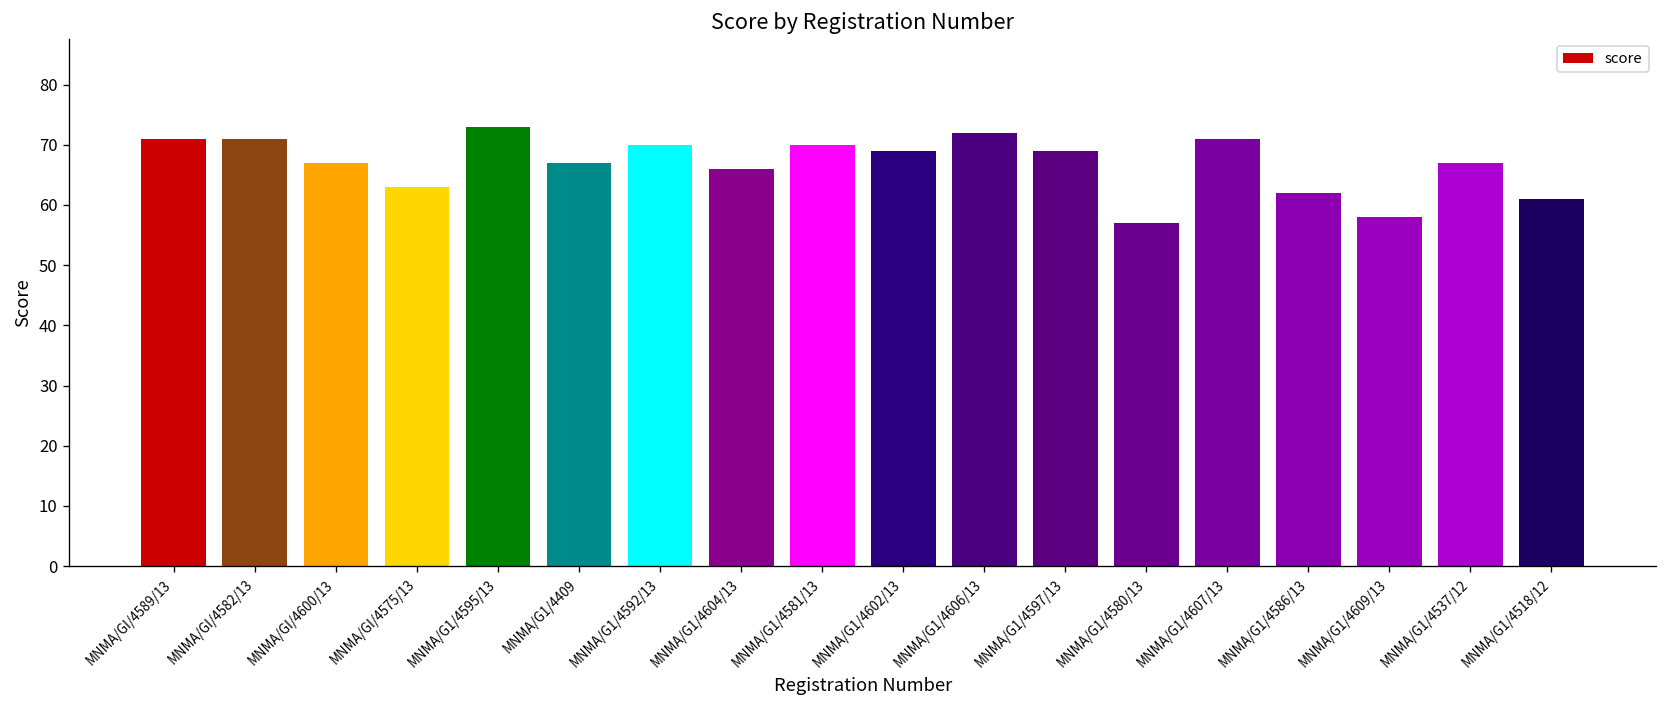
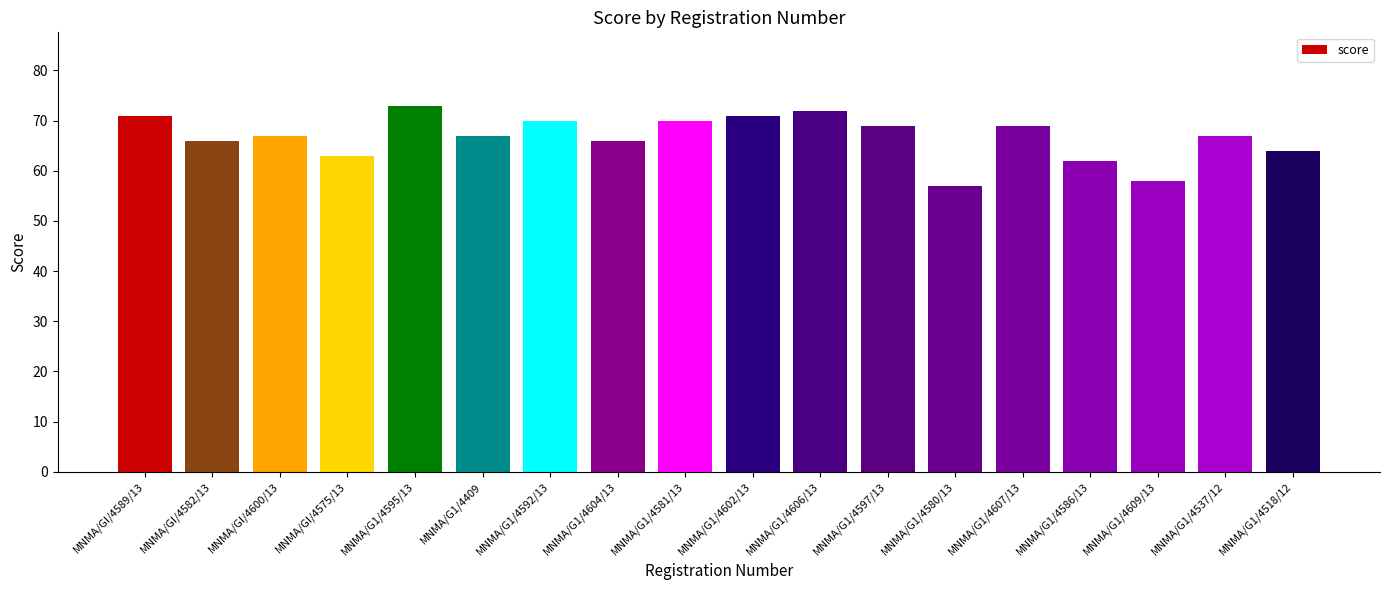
MNMA/GI/4582/13: 71 -> 66
MNMA/G1/4602/13: 69 -> 71
MNMA/G1/4607/13: 71 -> 69
MNMA/G1/4518/12: 61 -> 64
